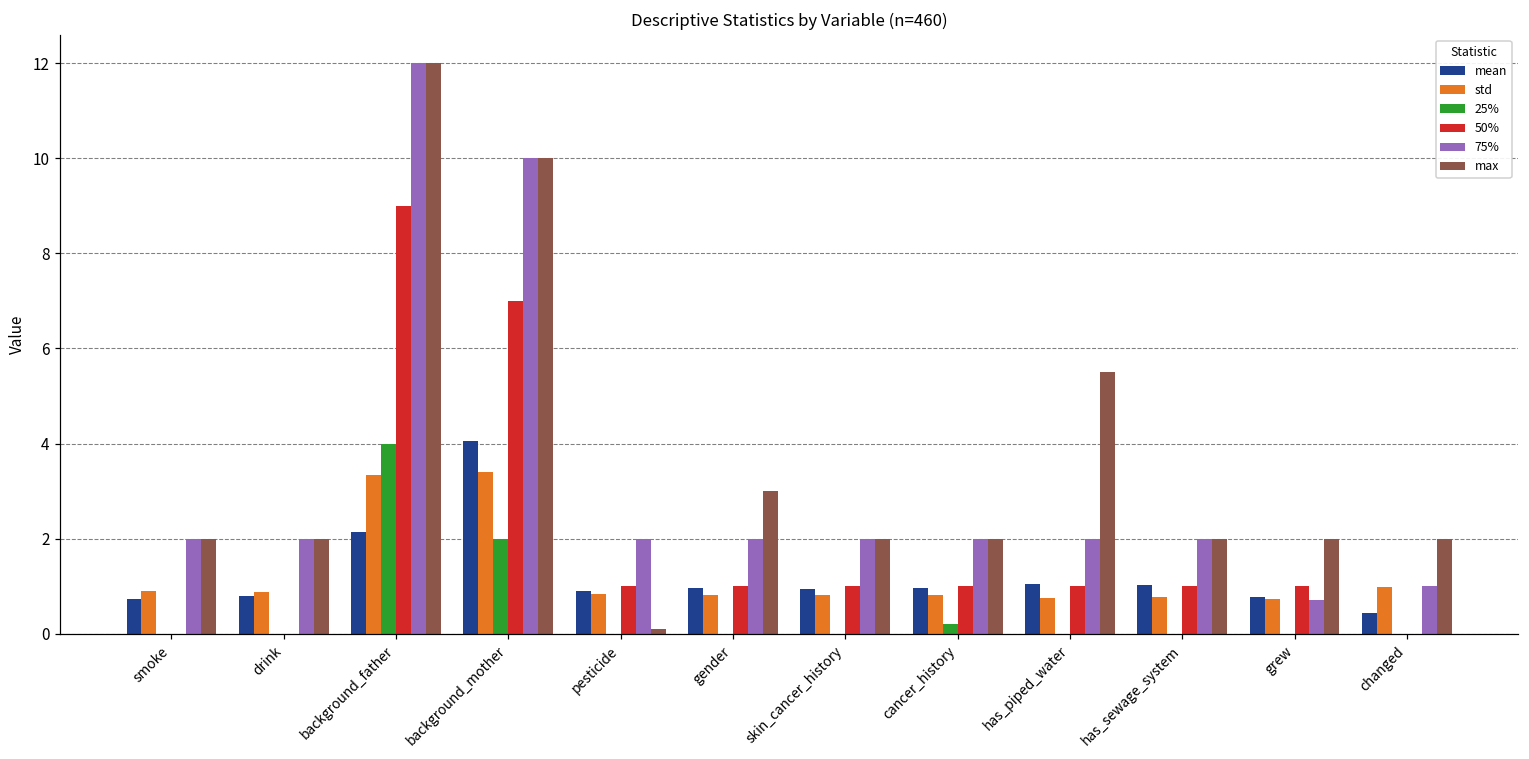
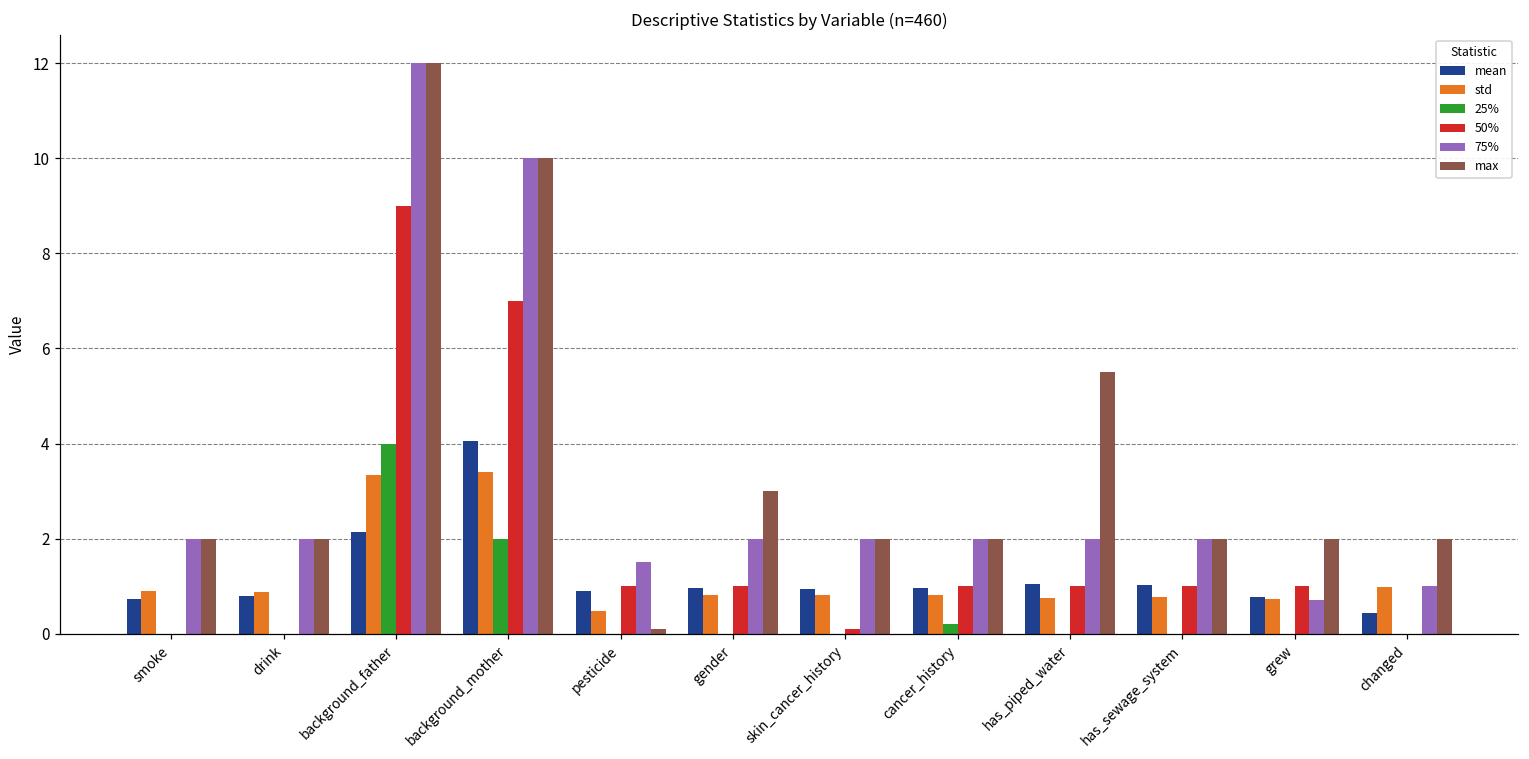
std, pesticide: 0.8 -> 0.5
75%, pesticide: 2.0 -> 1.5
50%, skin_cancer_history: 1.0 -> 0.1
